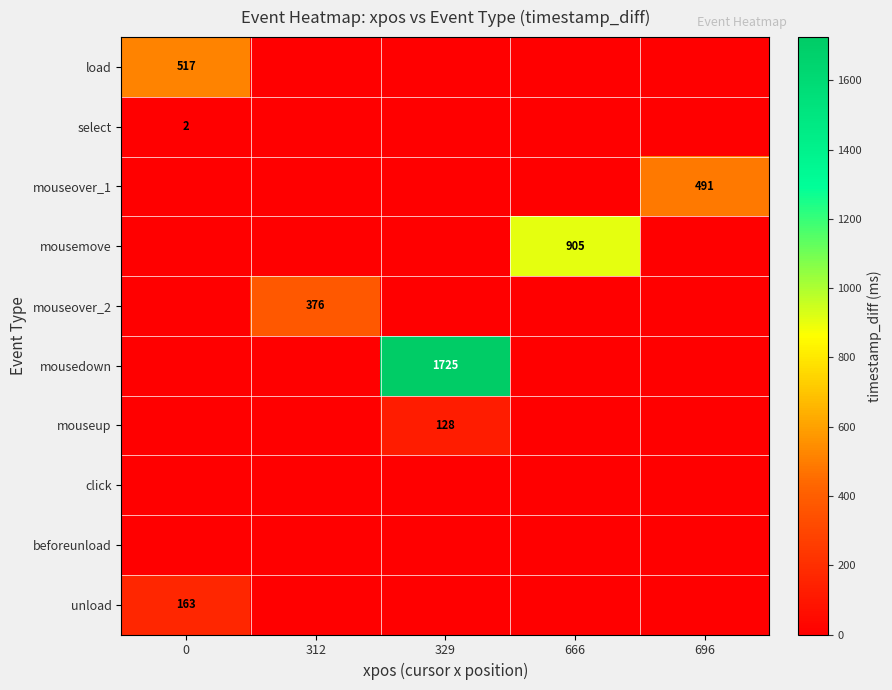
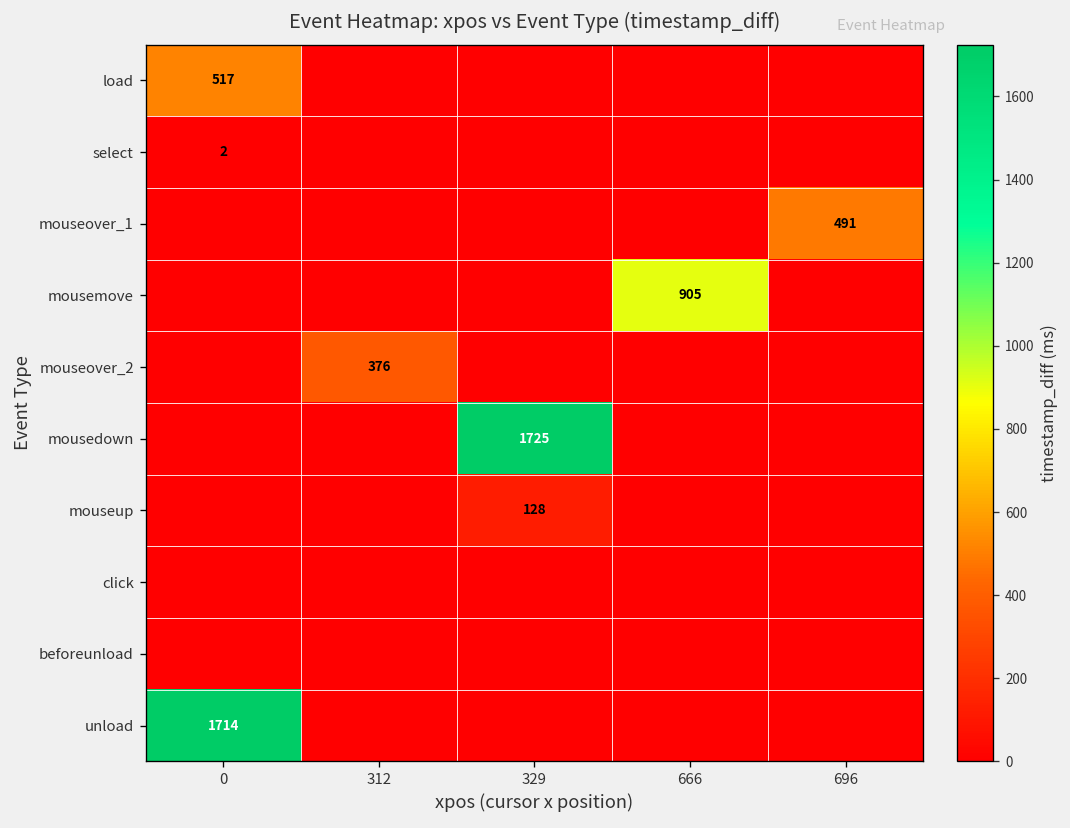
unload, 0: 163 -> 1714
